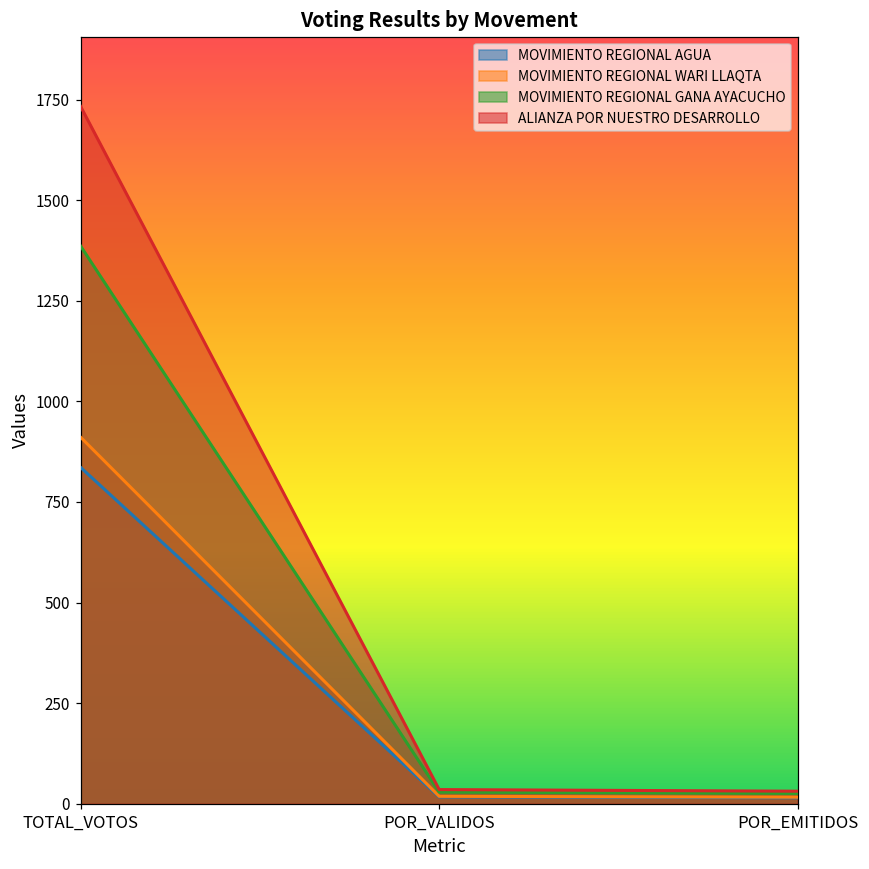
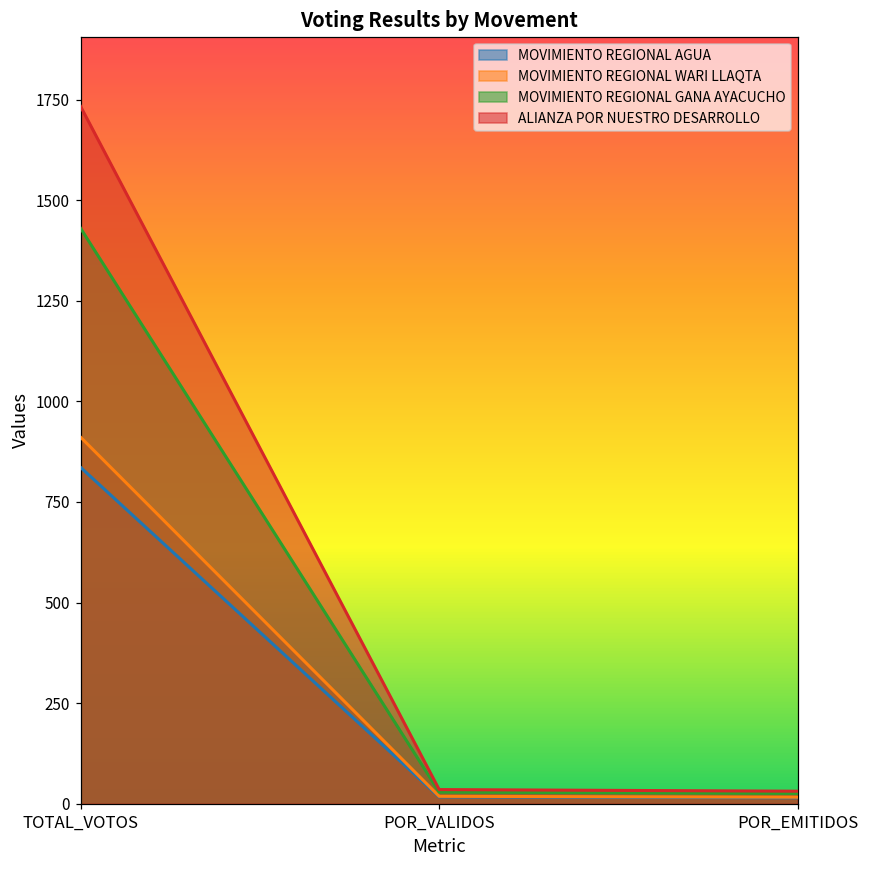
MOVIMIENTO REGIONAL GANA AYACUCHO, TOTAL_VOTOS: 1390 -> 1430
